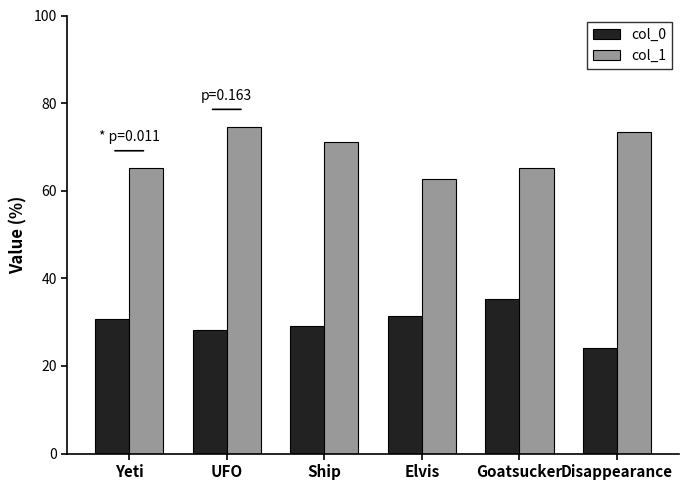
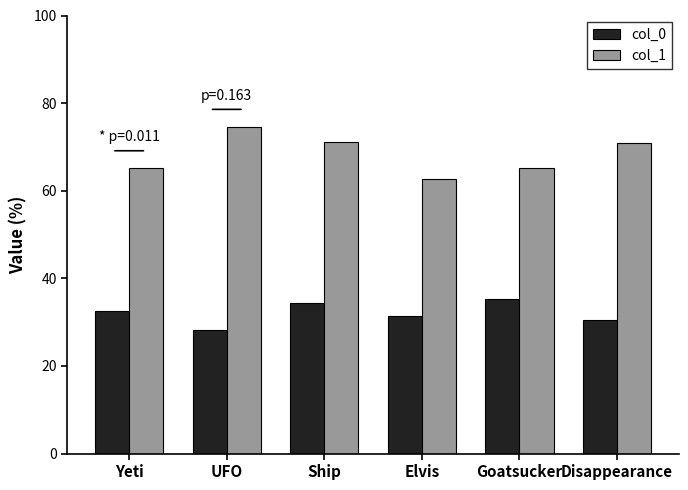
col_0, Yeti: 31 -> 33
col_0, Ship: 29 -> 34
col_0, Disappearance: 24 -> 30
col_1, Disappearance: 73 -> 71
